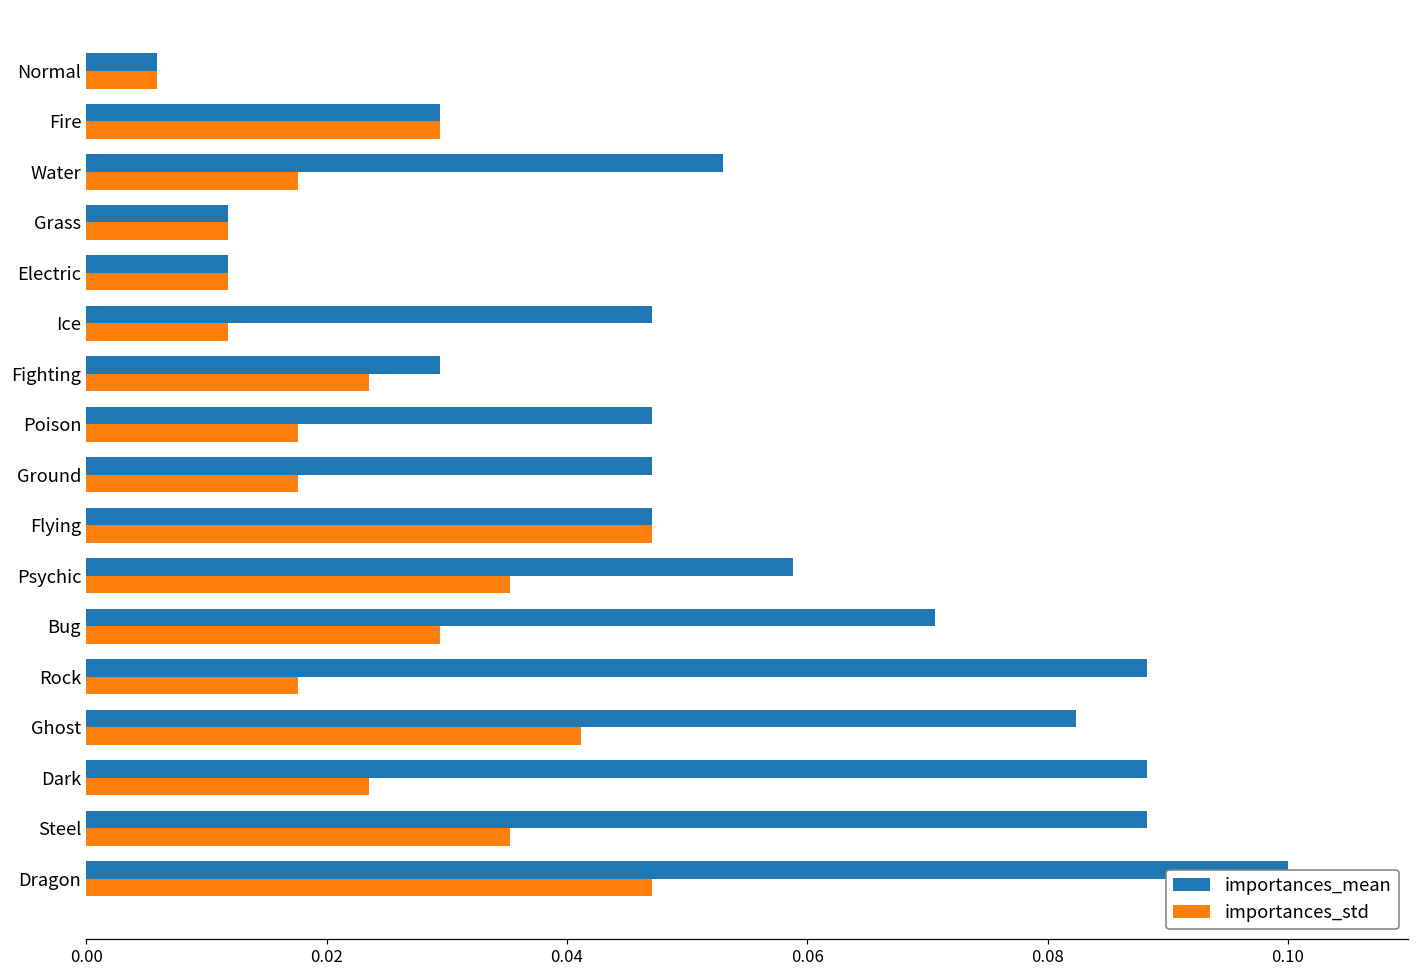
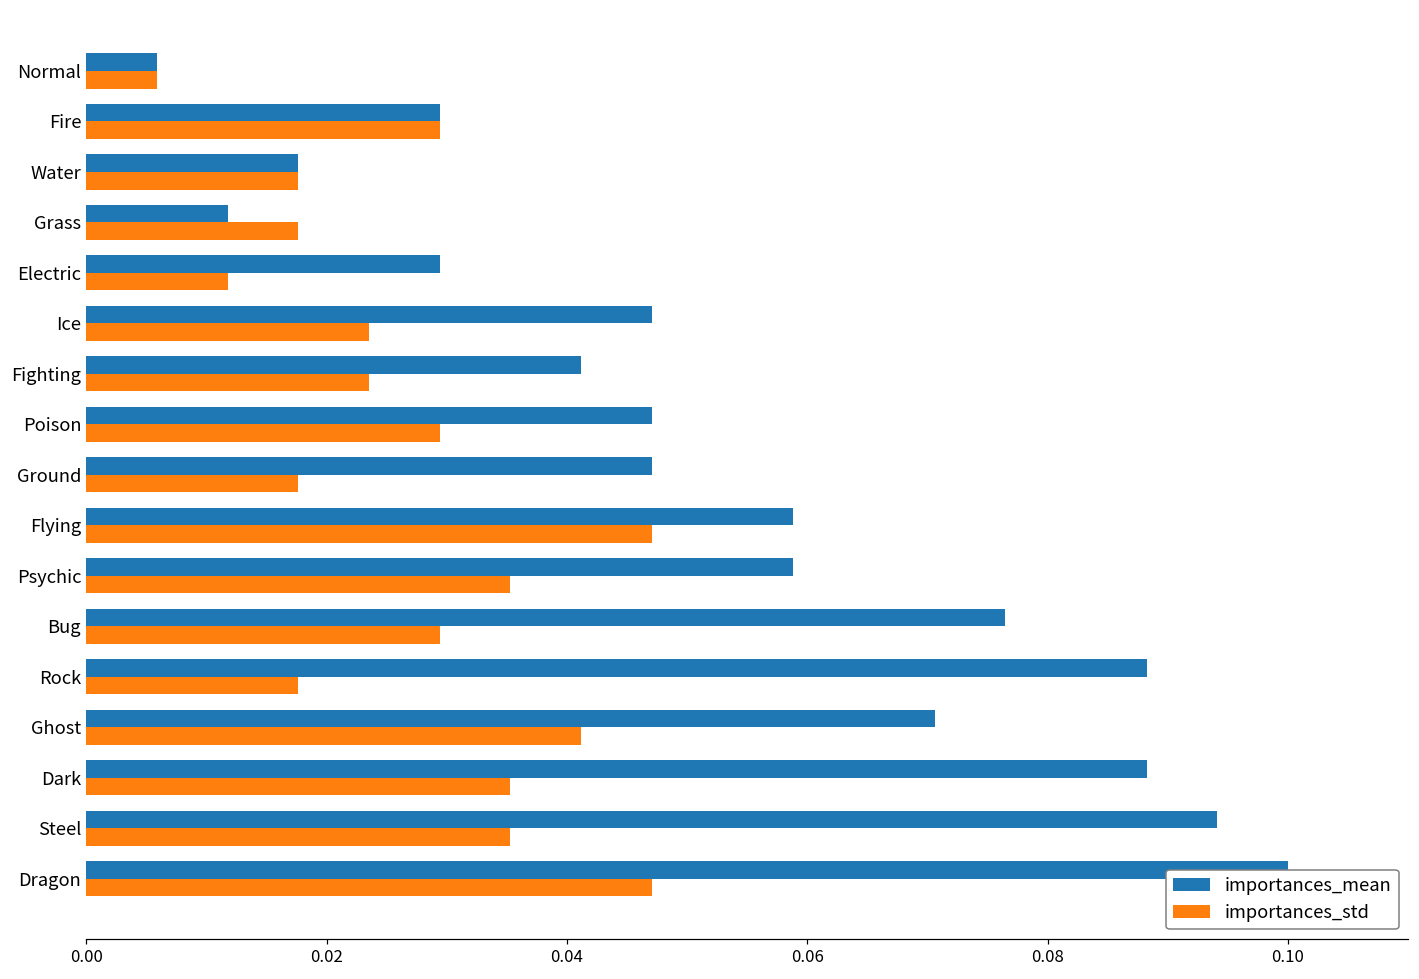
importances_mean, Water: 0.0529 -> 0.0176
importances_std, Grass: 0.0118 -> 0.0176
importances_mean, Electric: 0.0118 -> 0.0294
importances_std, Ice: 0.0118 -> 0.0235
importances_mean, Fighting: 0.0294 -> 0.0412
importances_std, Poison: 0.0176 -> 0.0294
importances_mean, Flying: 0.0471 -> 0.0588
importances_mean, Bug: 0.0706 -> 0.0765
importances_mean, Ghost: 0.0824 -> 0.0706
importances_std, Dark: 0.0235 -> 0.0353
importances_mean, Steel: 0.0882 -> 0.0941
